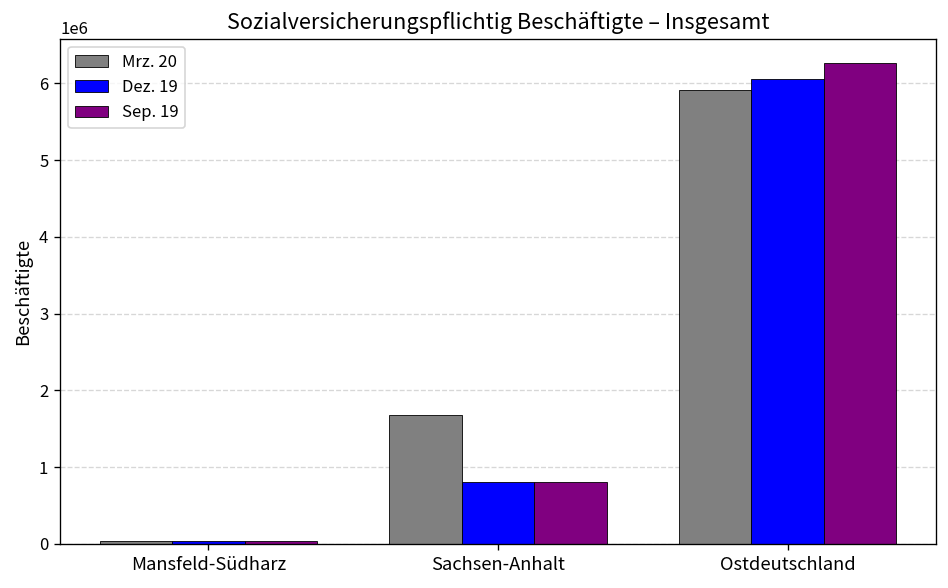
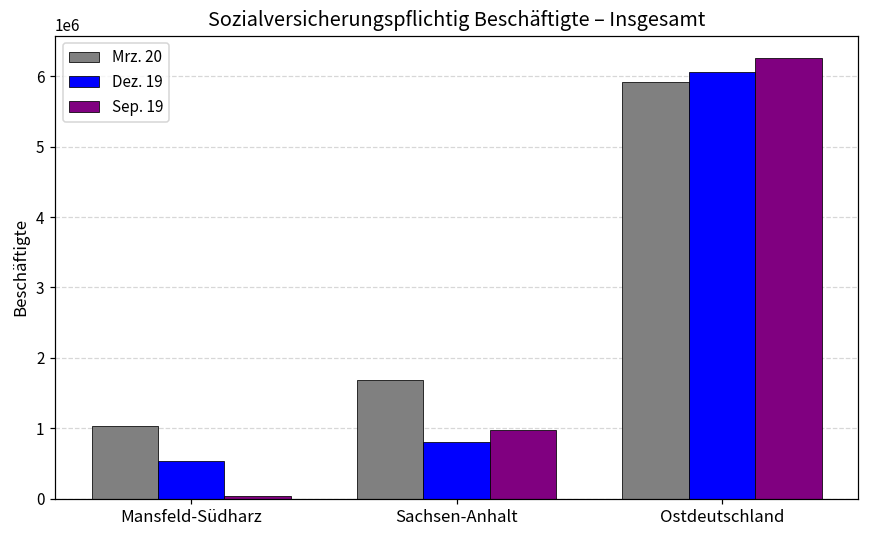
Mrz. 20, Mansfeld-Südharz: 0 -> 1000000
Dez. 19, Mansfeld-Südharz: 0 -> 500000
Sep. 19, Sachsen-Anhalt: 800000 -> 1000000
